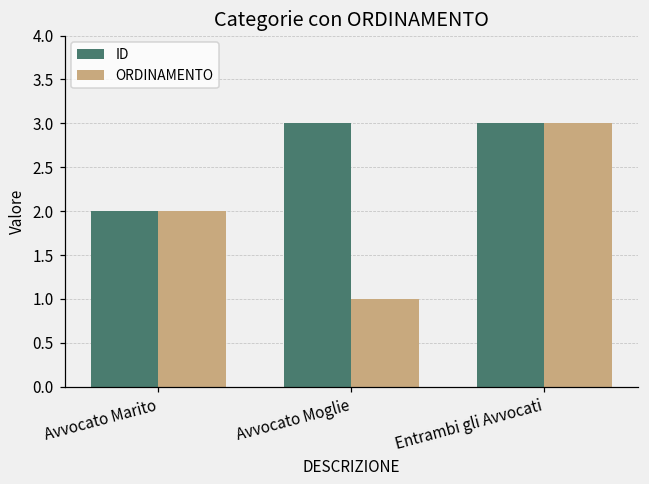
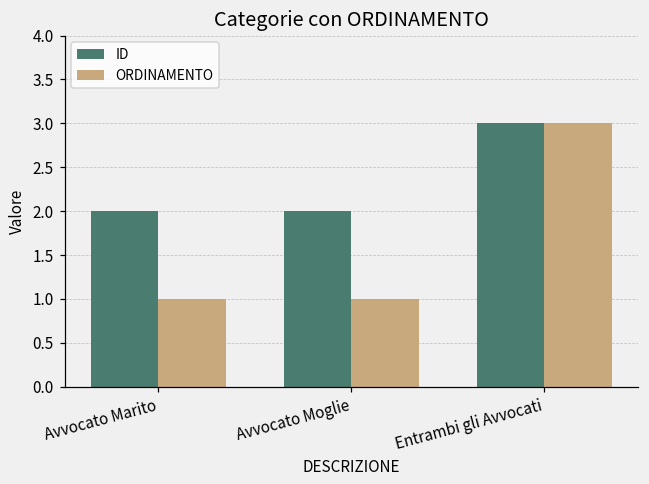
ORDINAMENTO, Avvocato Marito: 2 -> 1
ID, Avvocato Moglie: 3 -> 2
